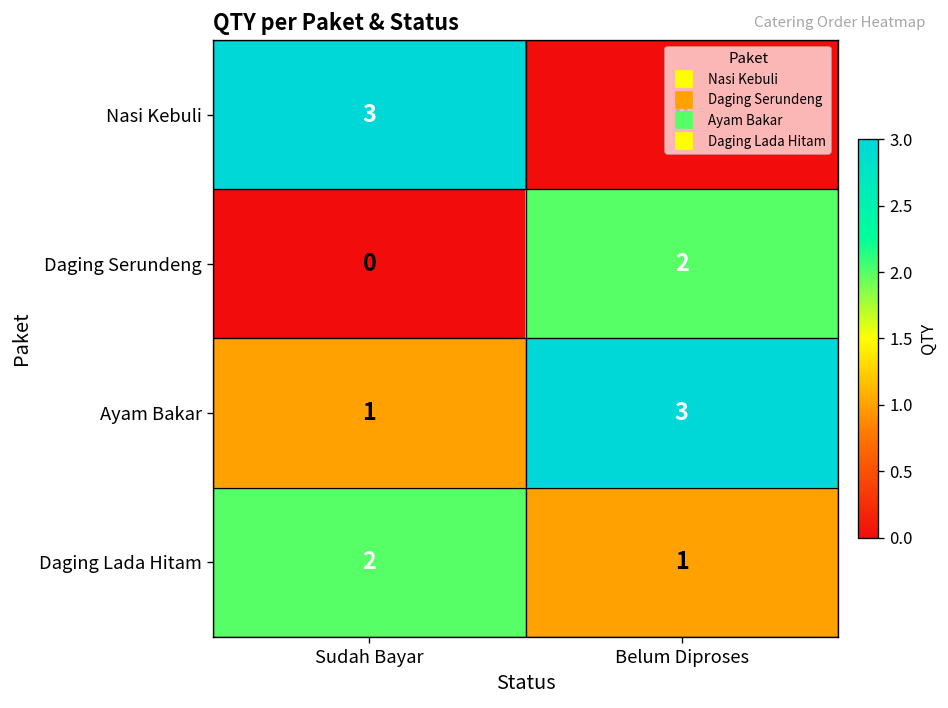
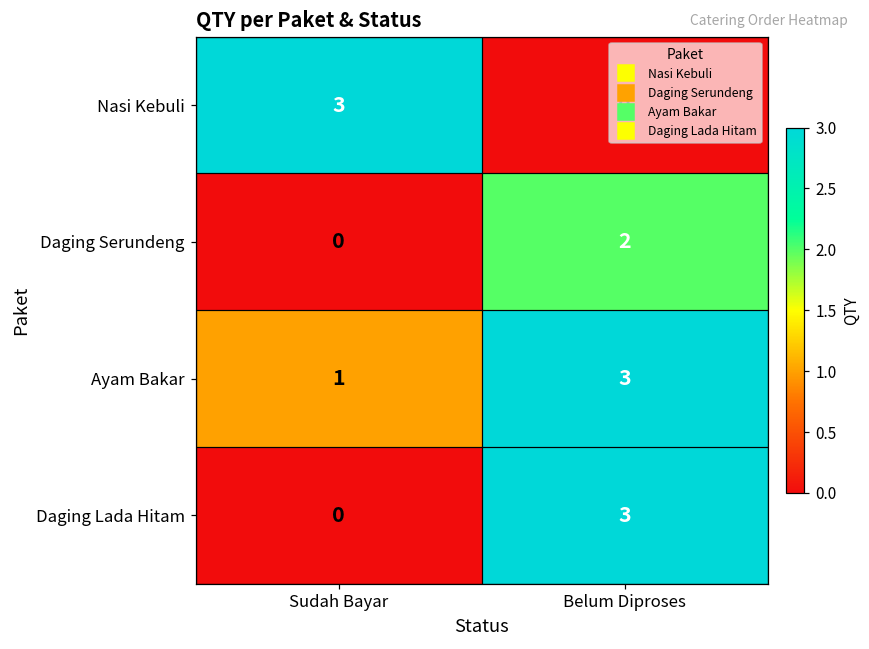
Daging Lada Hitam, Sudah Bayar: 2 -> 0
Daging Lada Hitam, Belum Diproses: 1 -> 3
